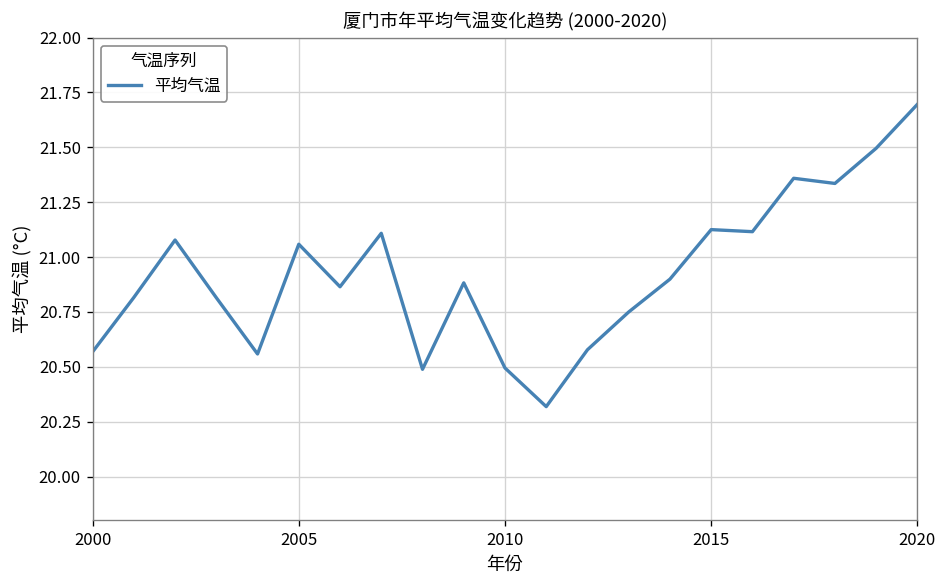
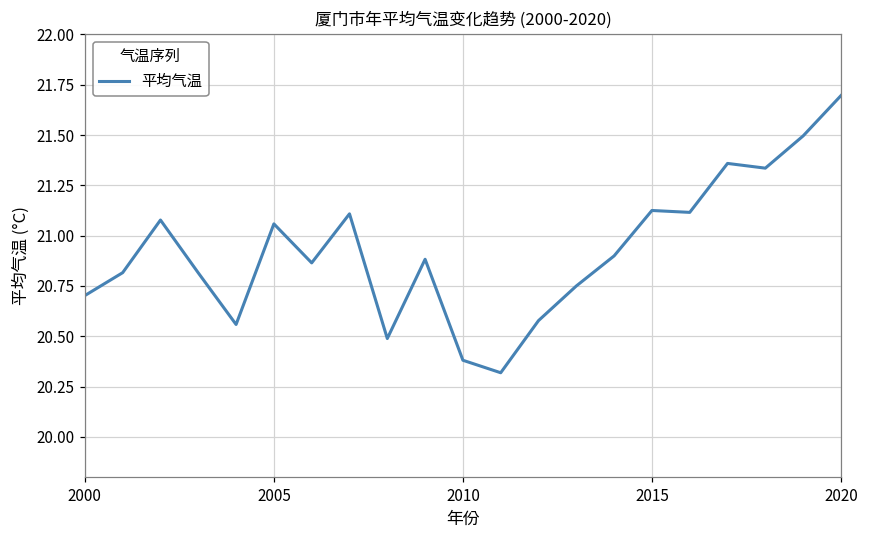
2000: 20.57 -> 20.70
2010: 20.49 -> 20.38
